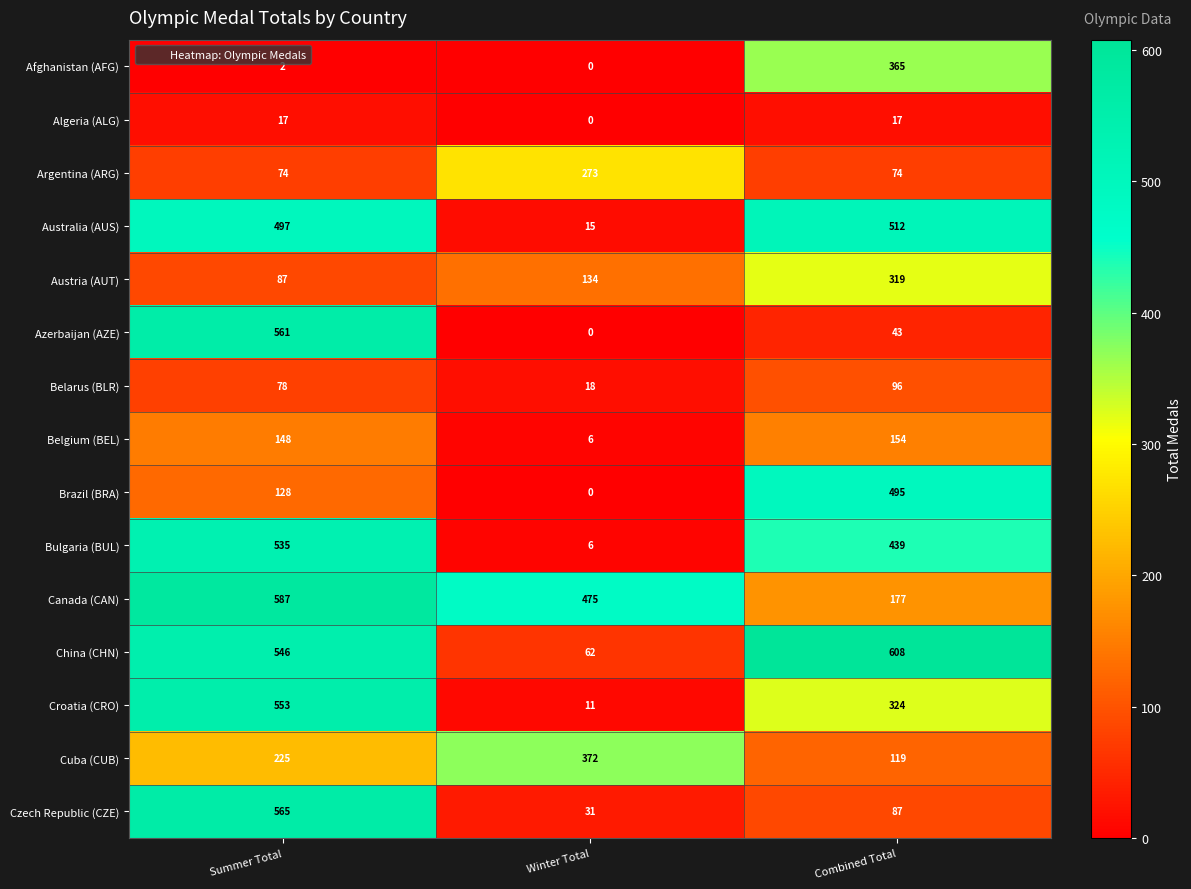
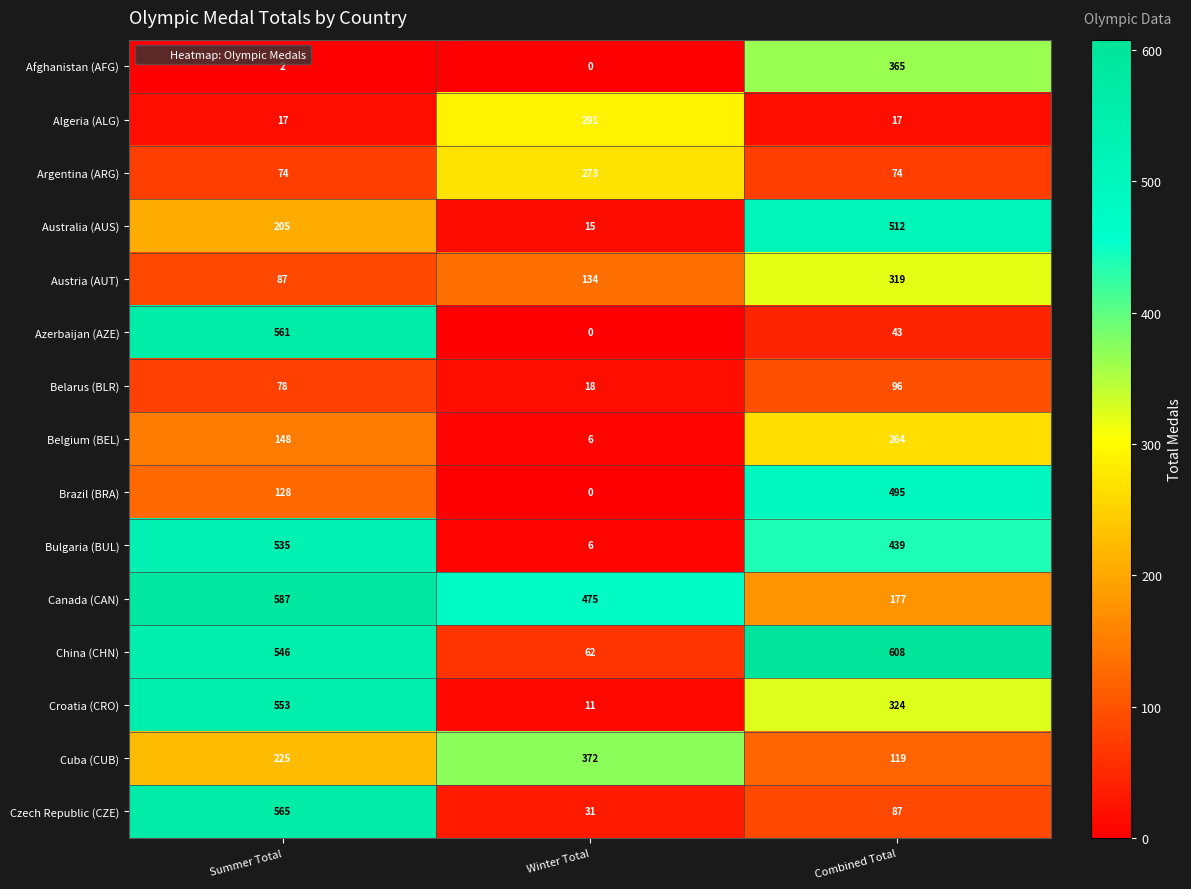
Algeria (ALG), Winter Total: 0 -> 291
Australia (AUS), Summer Total: 497 -> 205
Belgium (BEL), Combined Total: 154 -> 264
